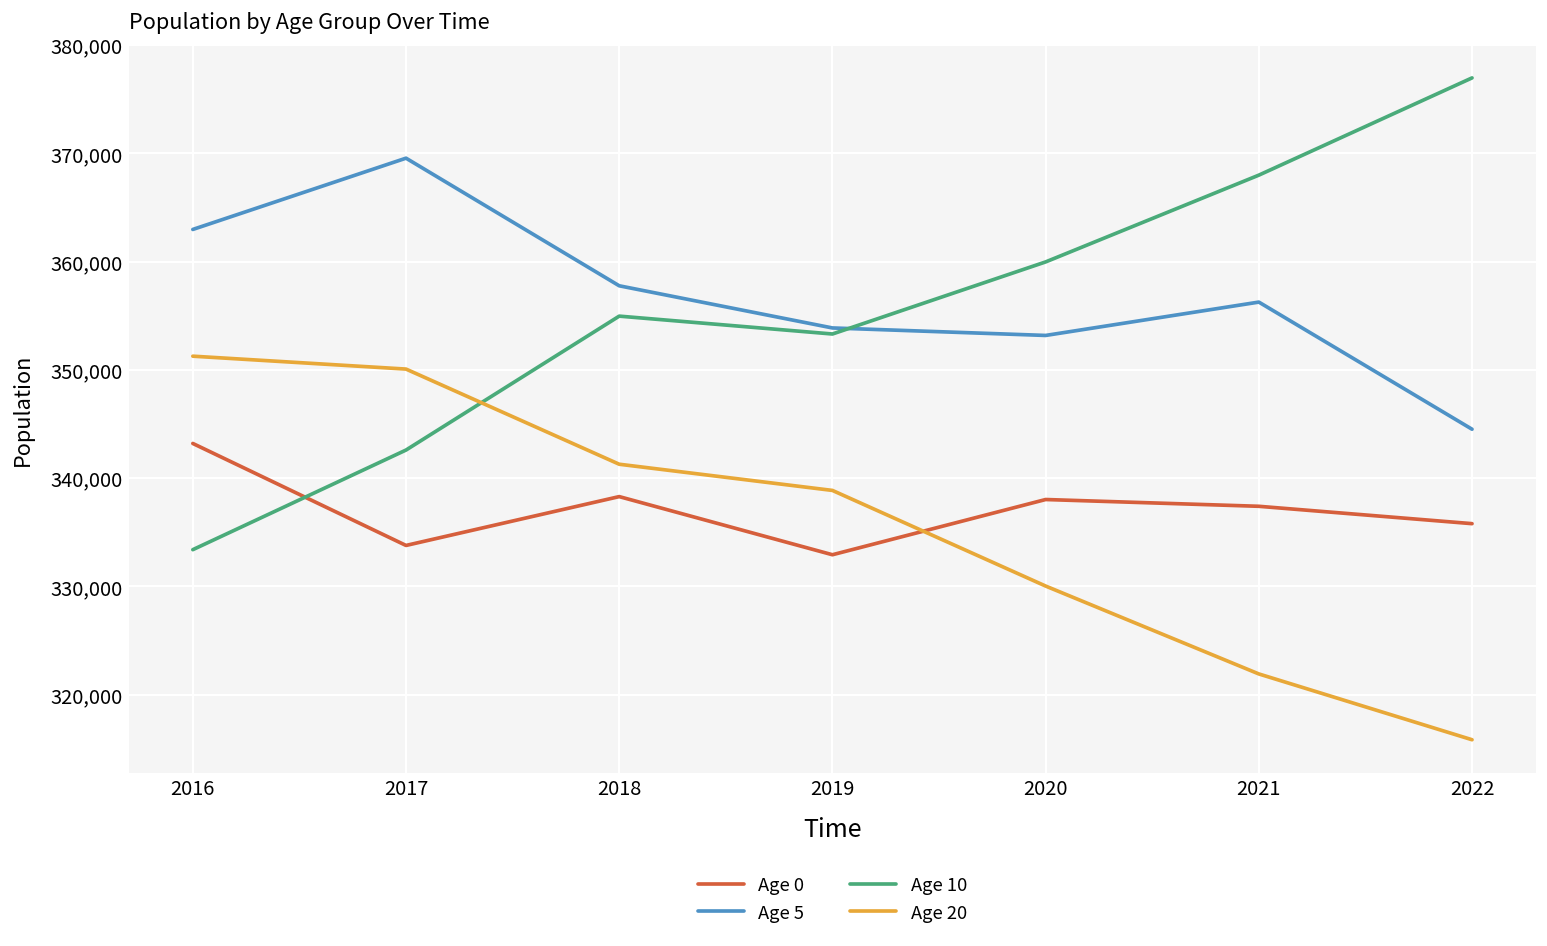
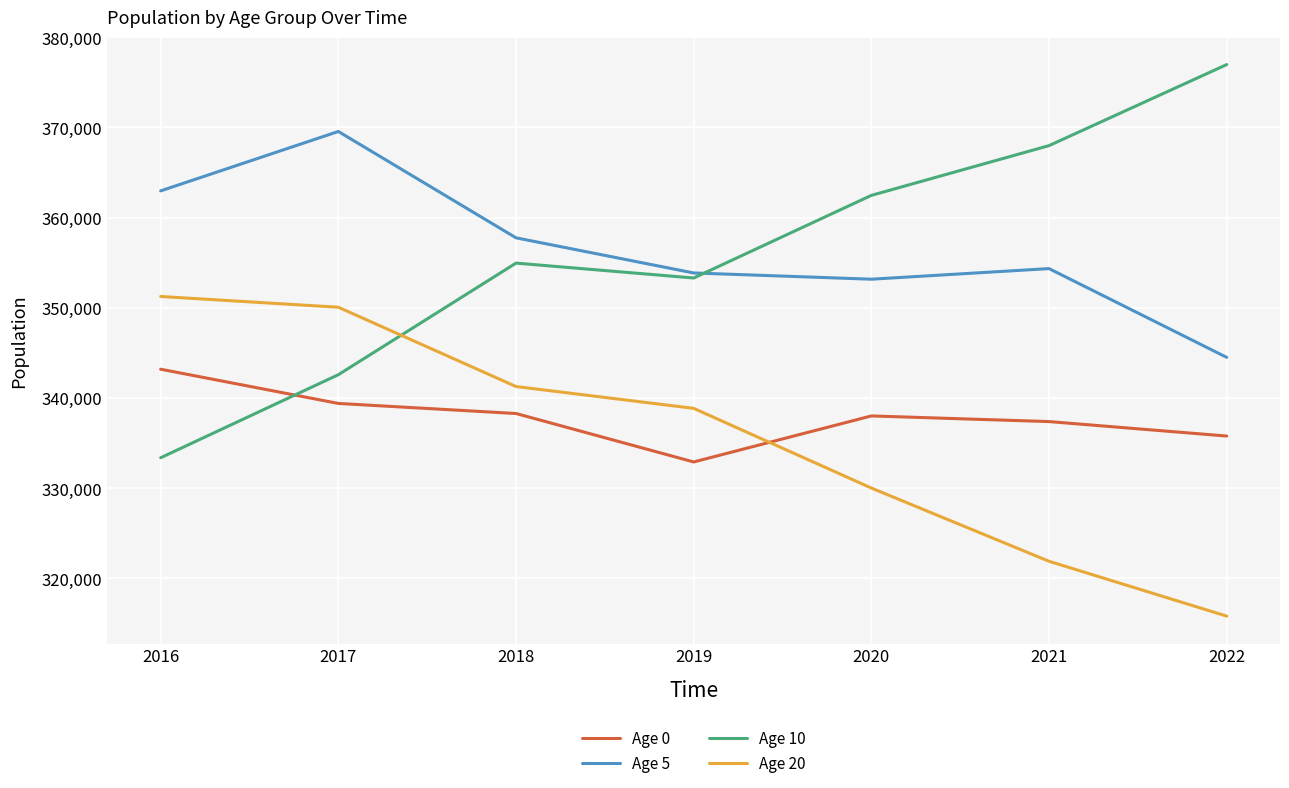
Age 0, 2017: 334,000 -> 339,000
Age 10, 2020: 360,000 -> 362,000
Age 5, 2021: 356,000 -> 354,000
